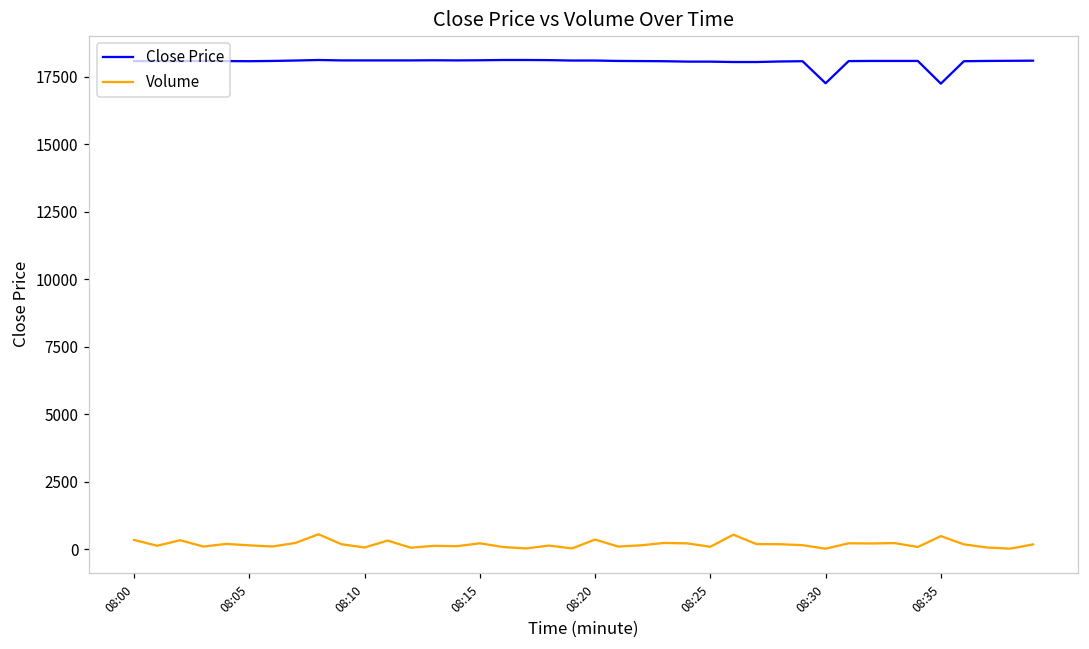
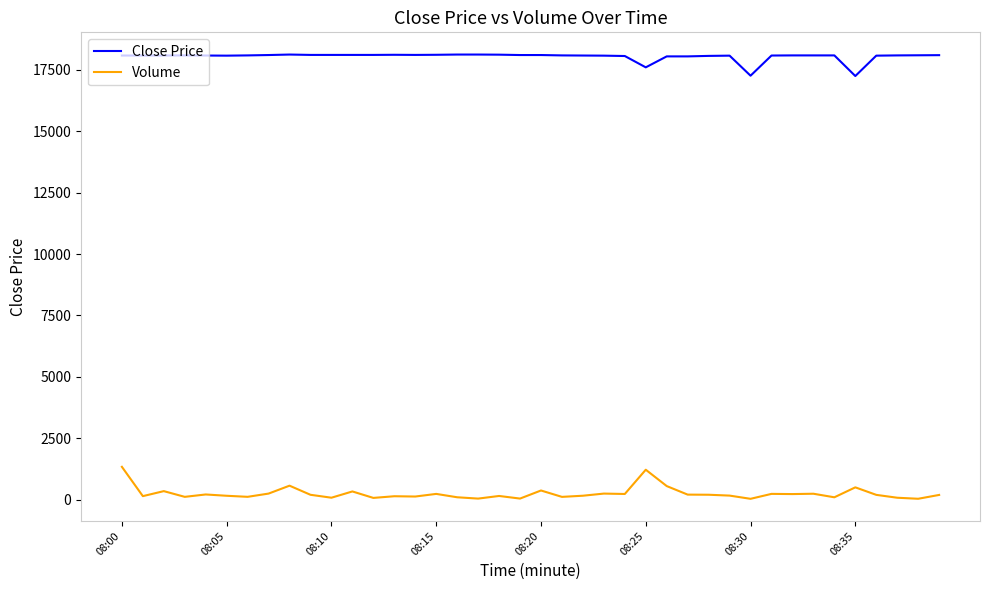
Volume, 08:00: 400 -> 1300
Close Price, 08:25: 18100 -> 17600
Volume, 08:25: 100 -> 1200
